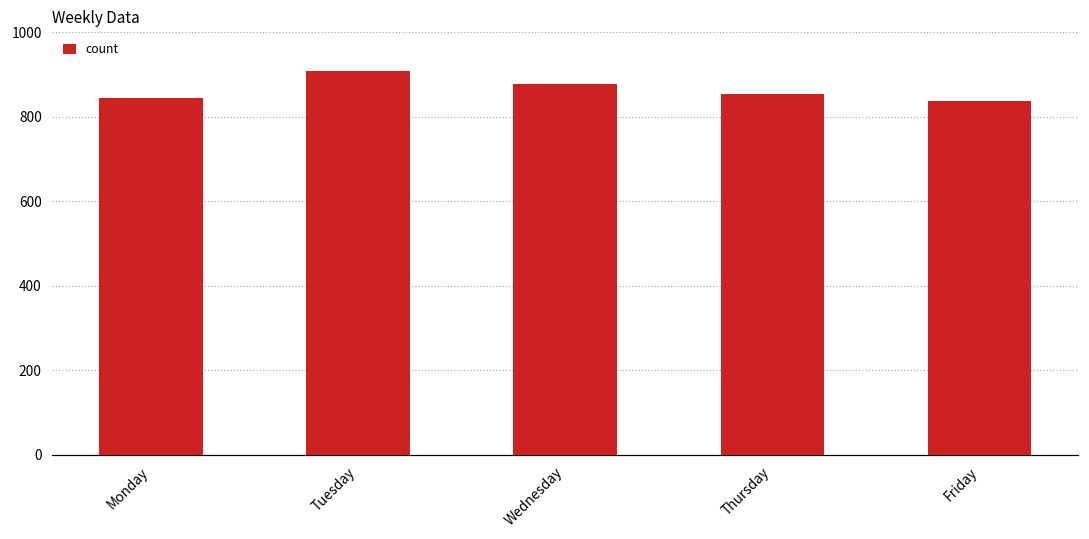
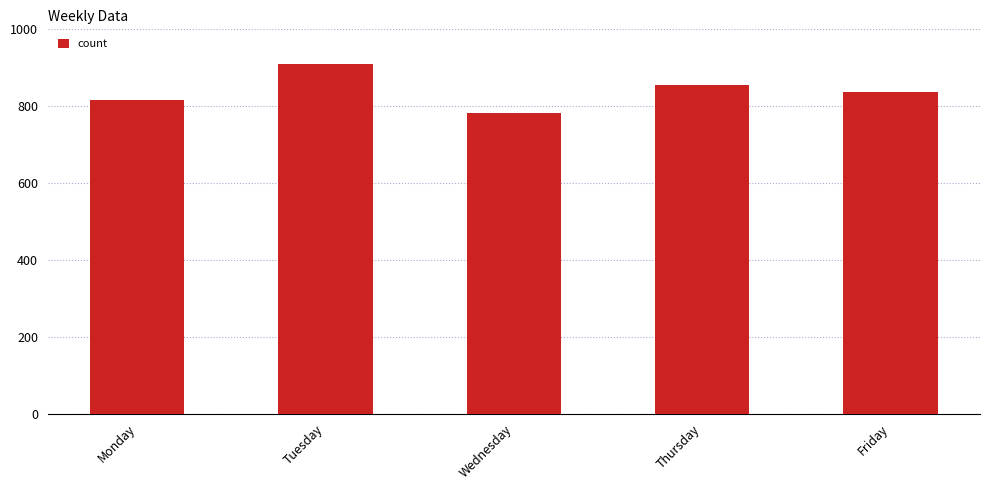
Monday: 840 -> 820
Wednesday: 880 -> 780
